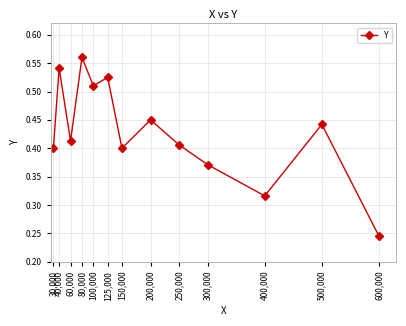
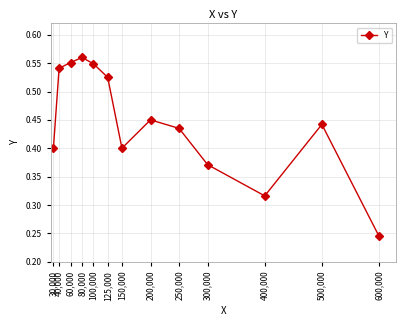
60,000: 0.41 -> 0.55
100,000: 0.51 -> 0.55
250,000: 0.41 -> 0.44
